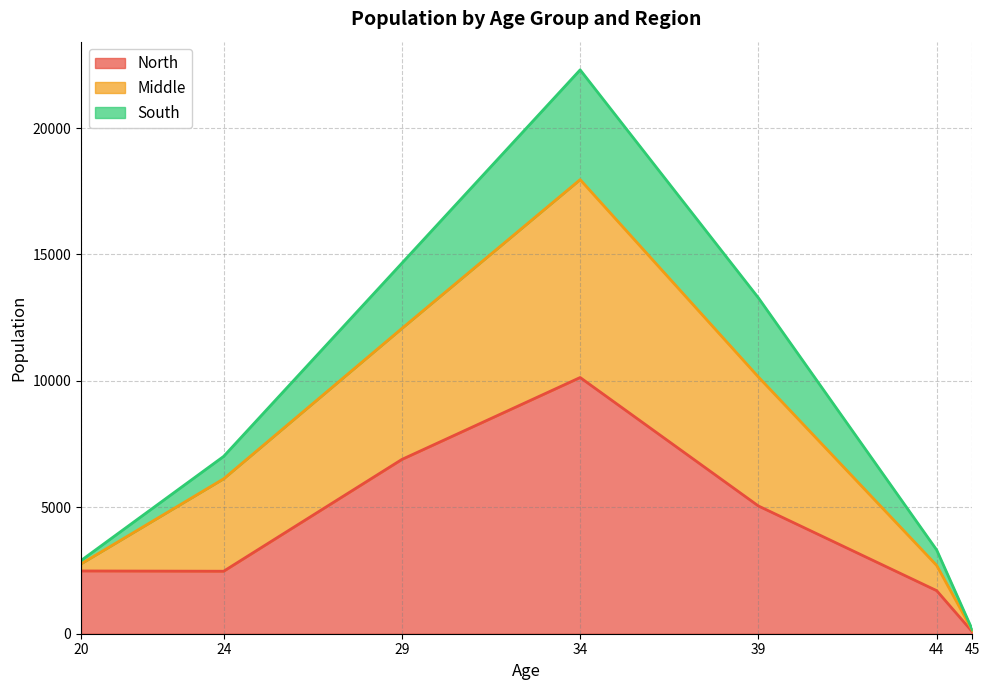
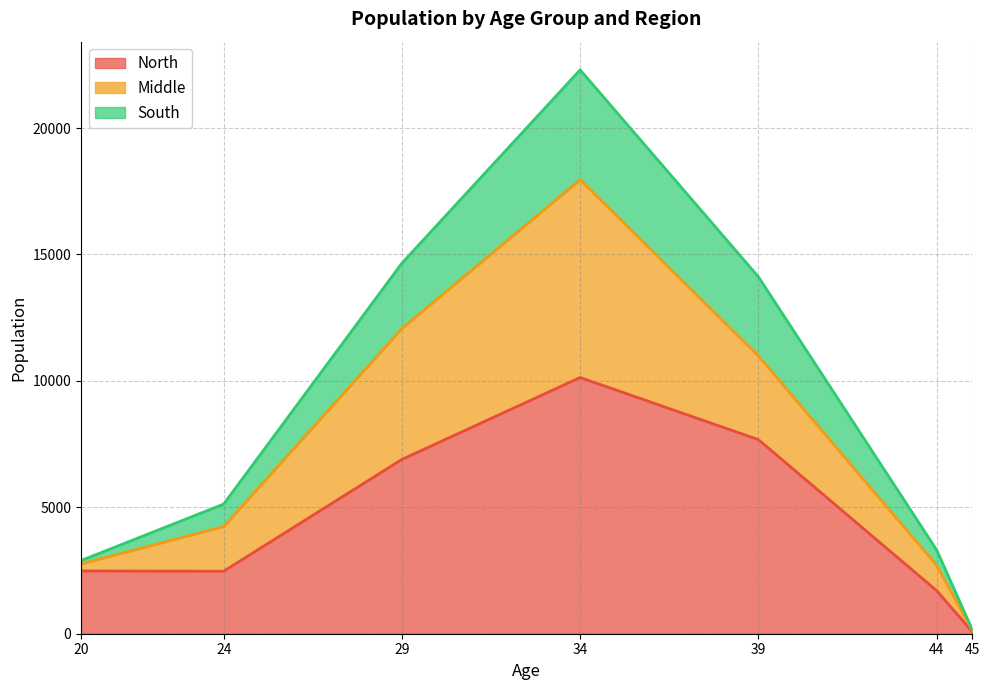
Middle, 24: 3700 -> 1800
North, 39: 5100 -> 7700
Middle, 39: 5100 -> 3300
